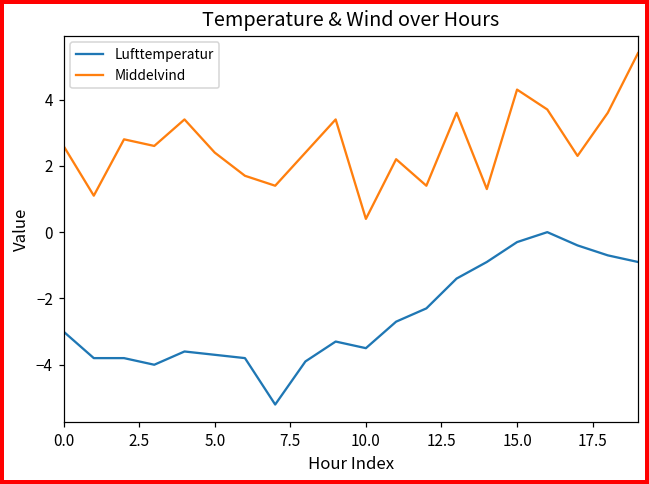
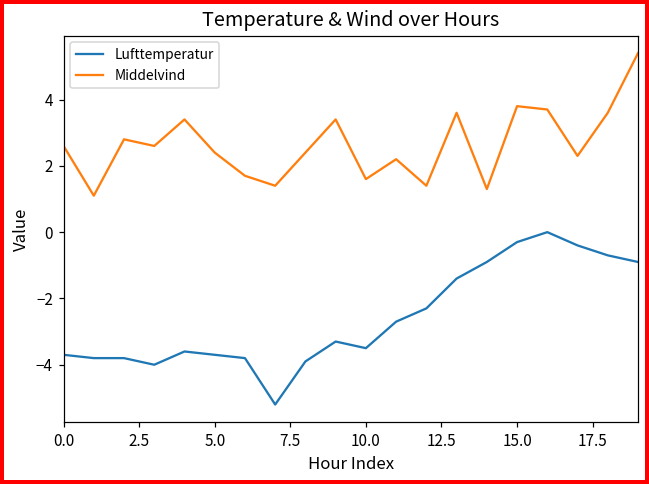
Lufttemperatur, 0.0: -3.0 -> -3.7
Middelvind, 10.0: 0.4 -> 1.6
Middelvind, 15.0: 4.3 -> 3.8
